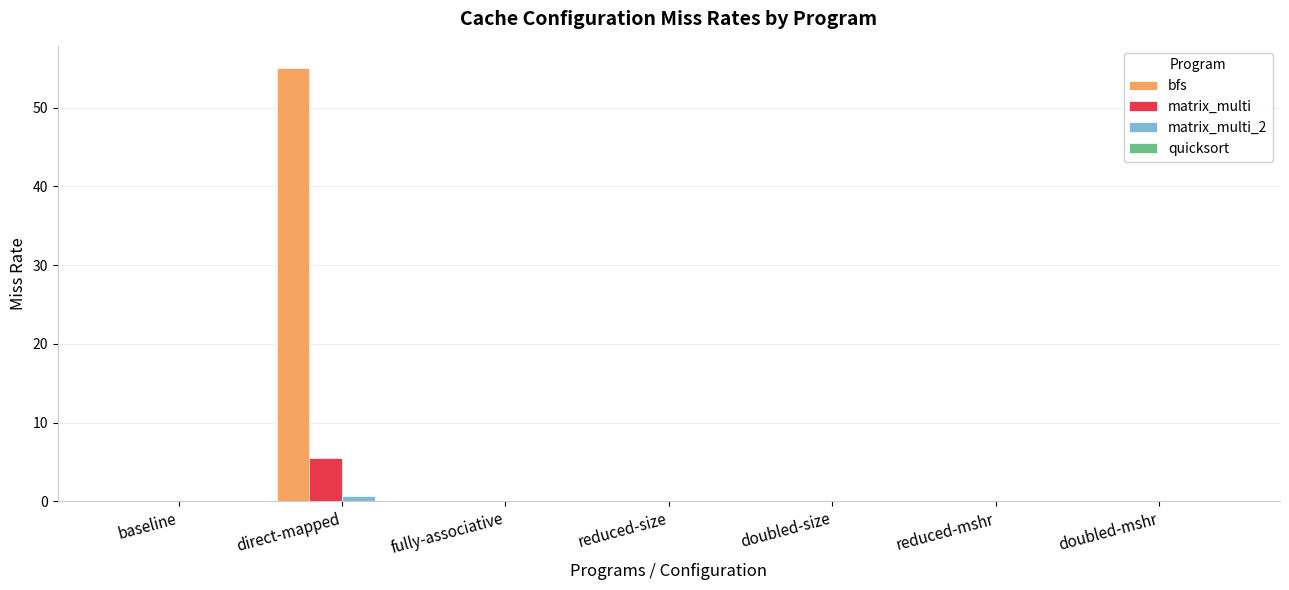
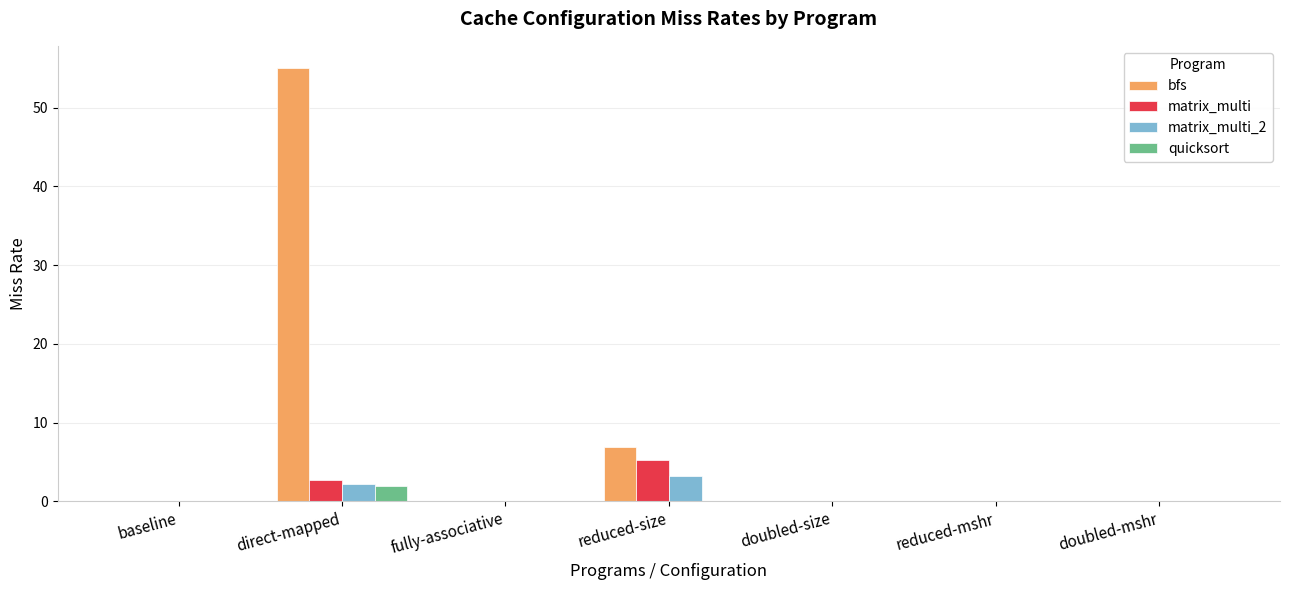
matrix_multi, direct-mapped: 6 -> 3
matrix_multi_2, direct-mapped: 1 -> 2
quicksort, direct-mapped: 0 -> 2
bfs, reduced-size: 0 -> 7
matrix_multi, reduced-size: 0 -> 5
matrix_multi_2, reduced-size: 0 -> 3
